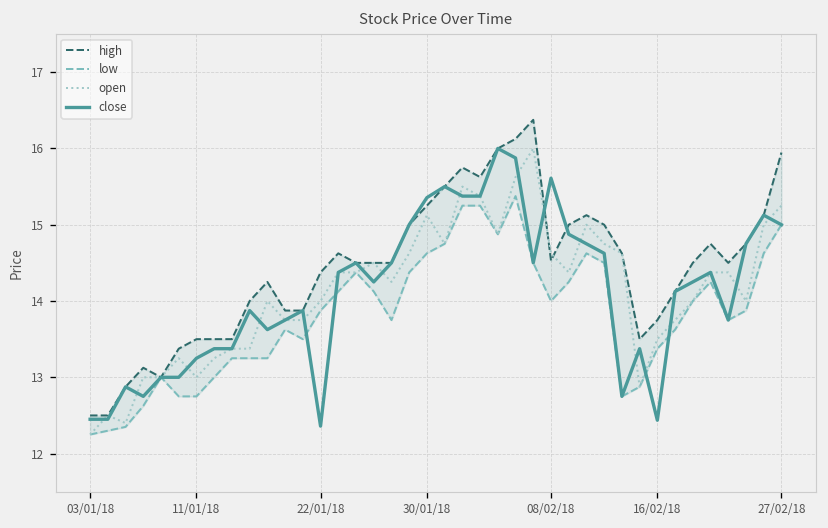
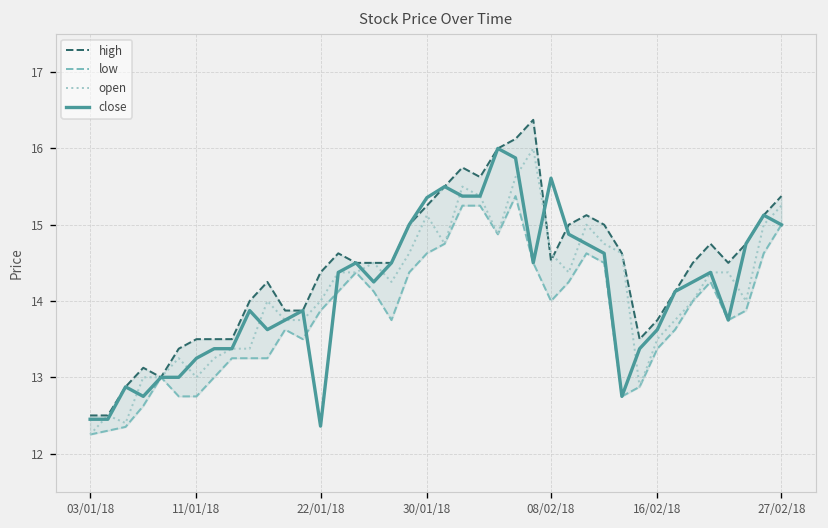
close, 16/02/18: 12.4 -> 13.6
high, 27/02/18: 15.9 -> 15.4
